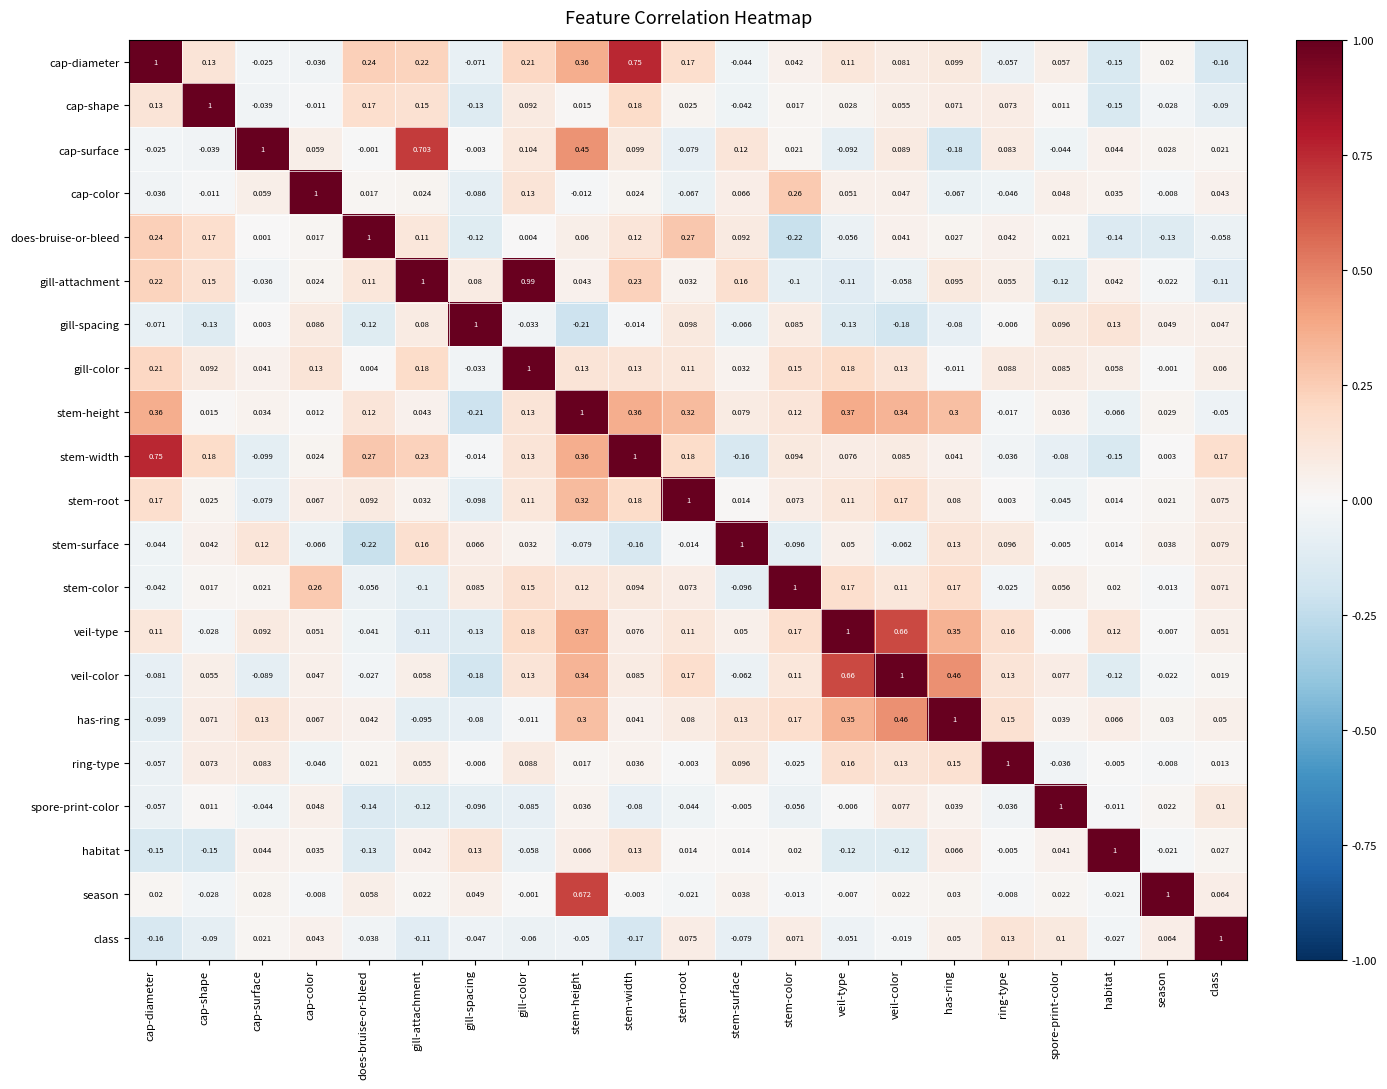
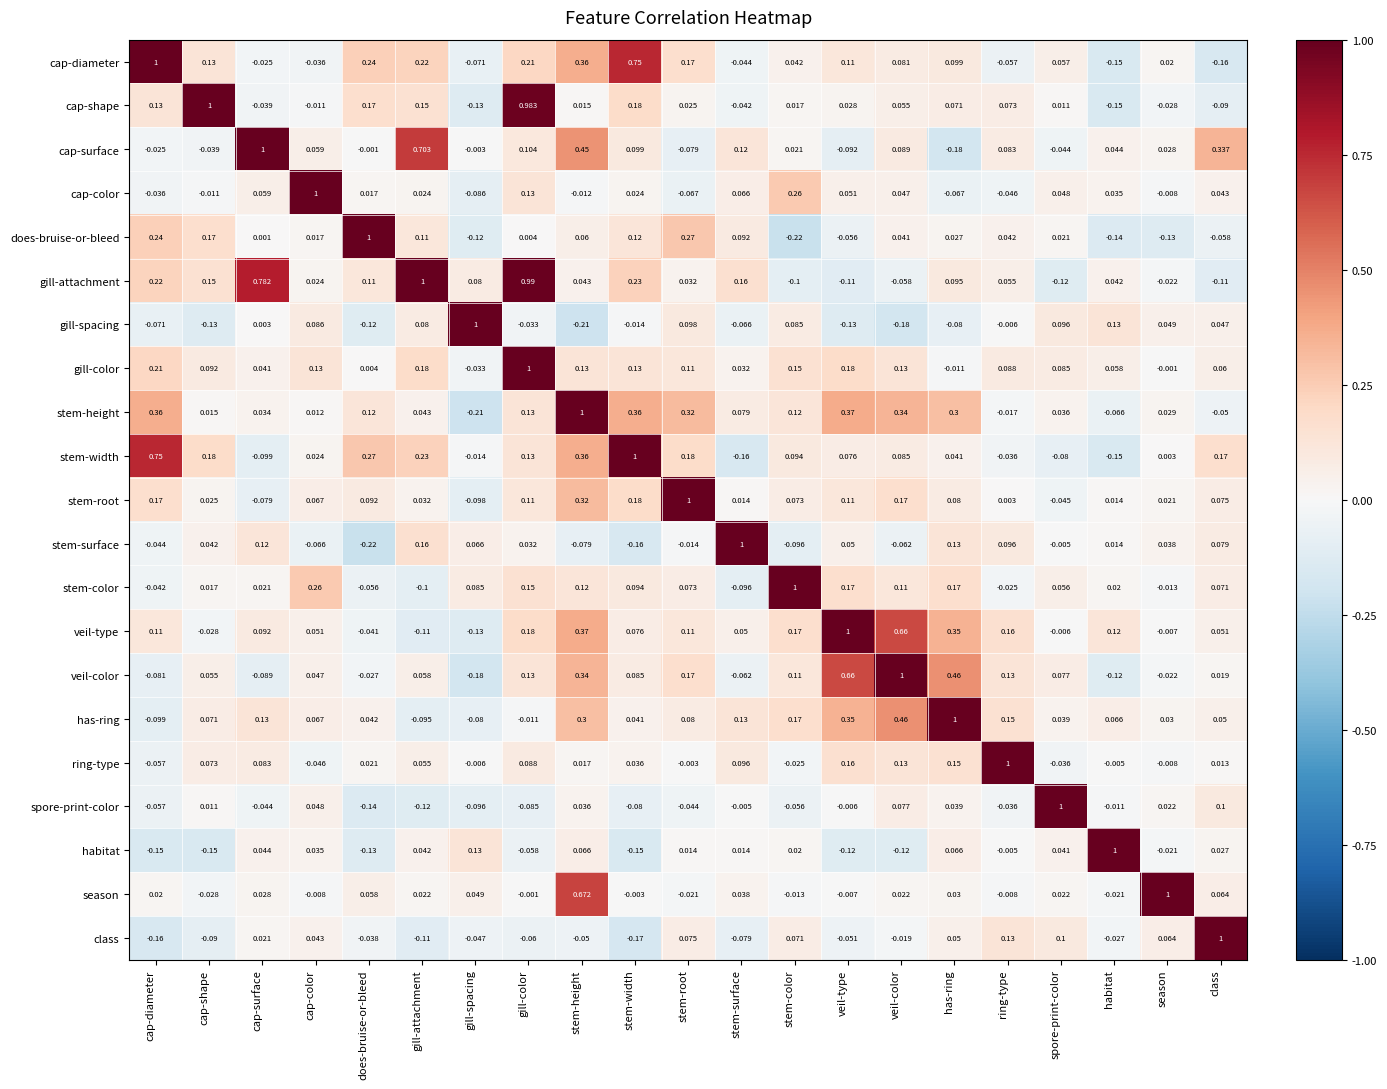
cap-shape, gill-color: 0.092 -> 0.983
cap-surface, class: 0.021 -> 0.337
gill-attachment, cap-surface: -0.036 -> 0.782
habitat, stem-width: 0.13 -> -0.15
